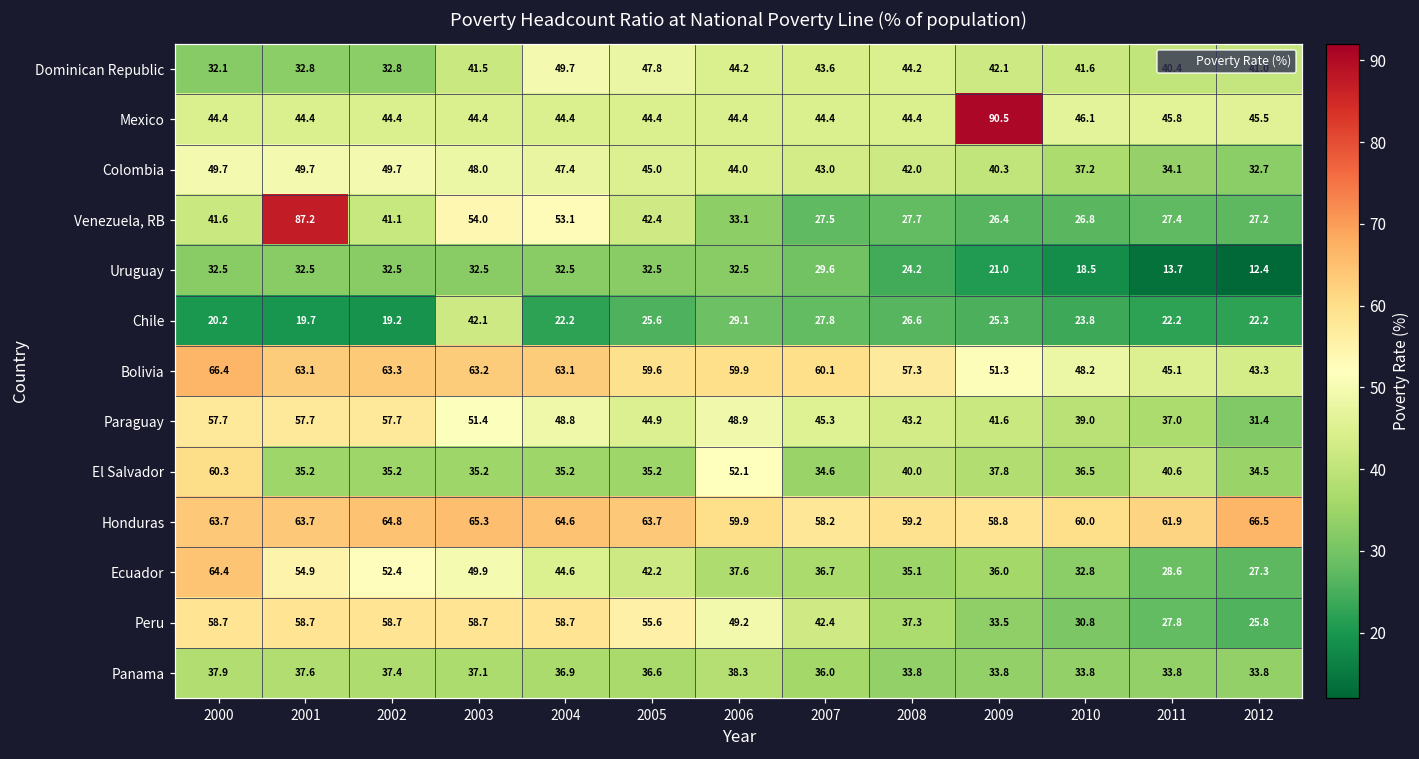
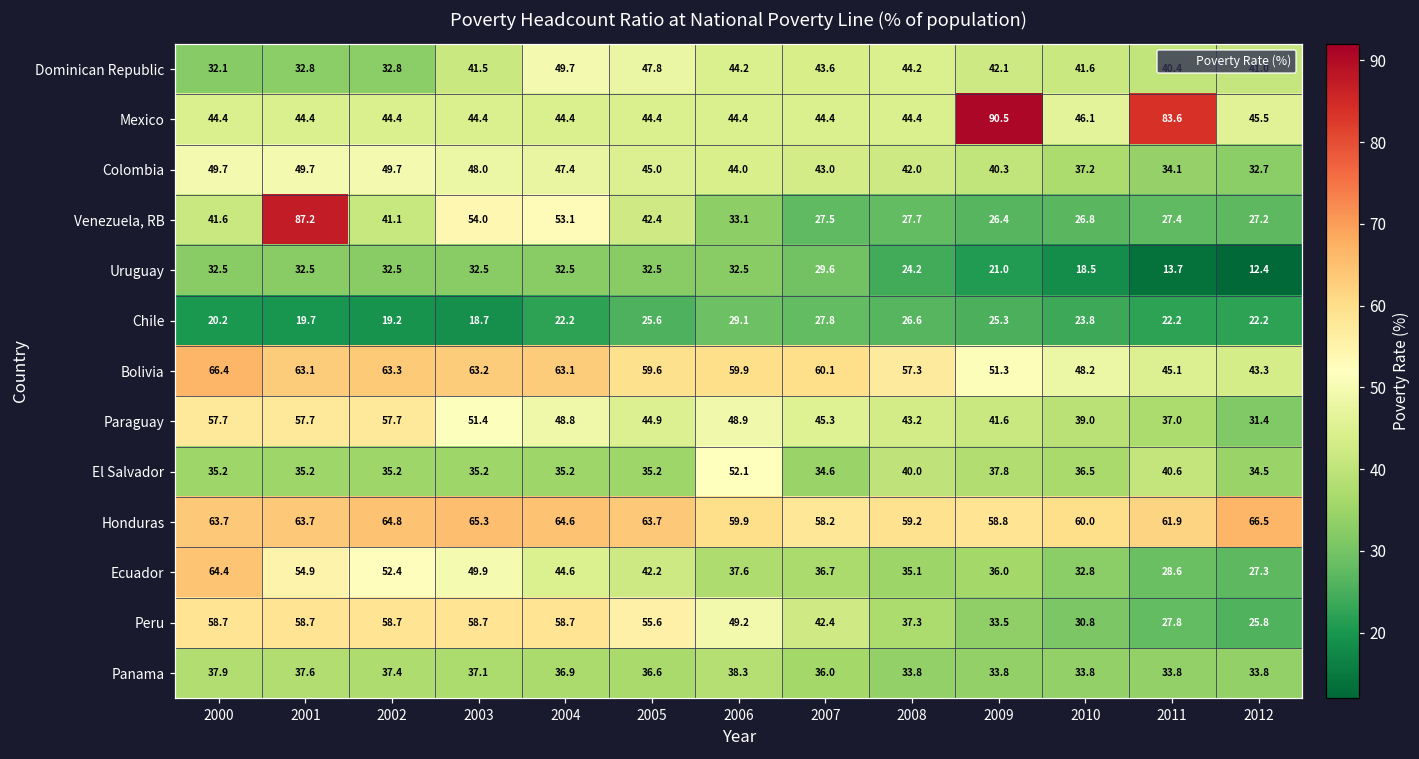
Mexico, 2011: 45.8 -> 83.6
Chile, 2003: 42.1 -> 18.7
El Salvador, 2000: 60.3 -> 35.2
